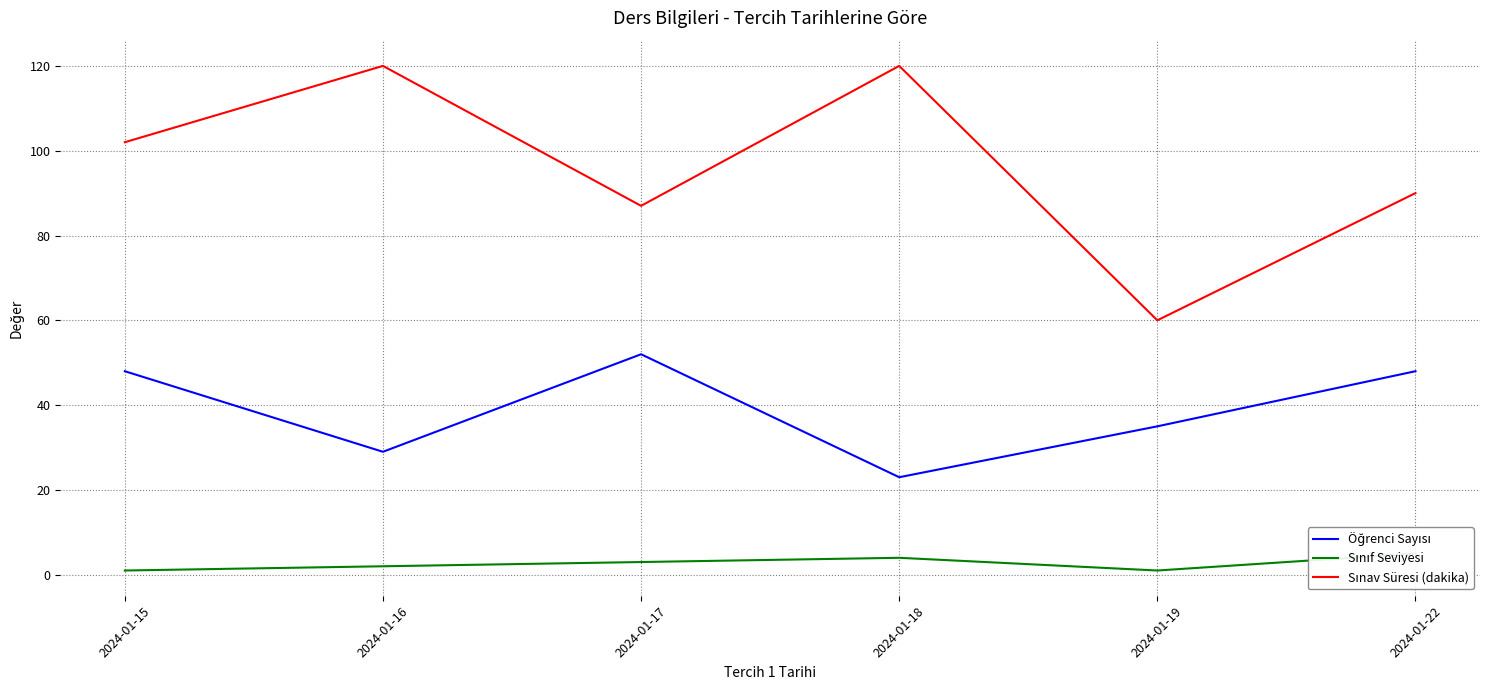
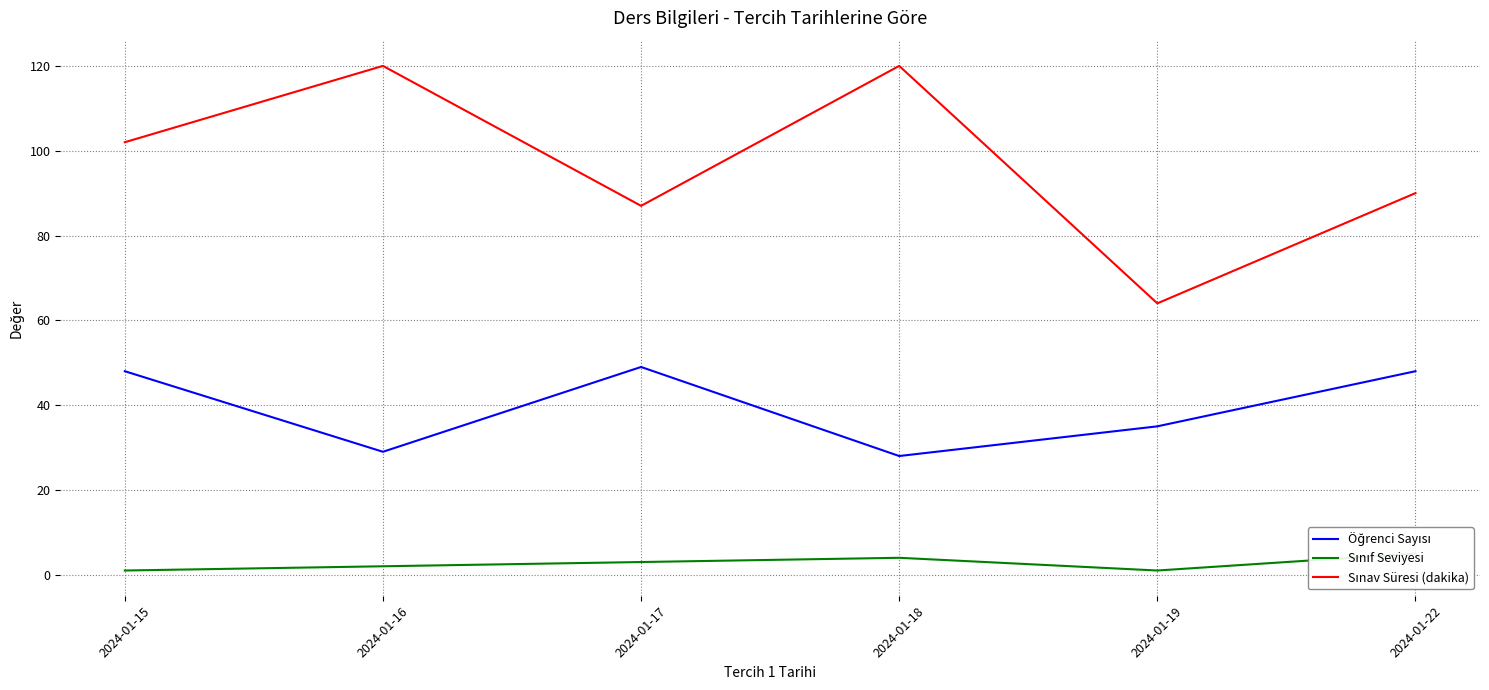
Öğrenci Sayısı, 2024-01-17: 52 -> 49
Öğrenci Sayısı, 2024-01-18: 23 -> 28
Sınav Süresi (dakika), 2024-01-19: 60 -> 64
